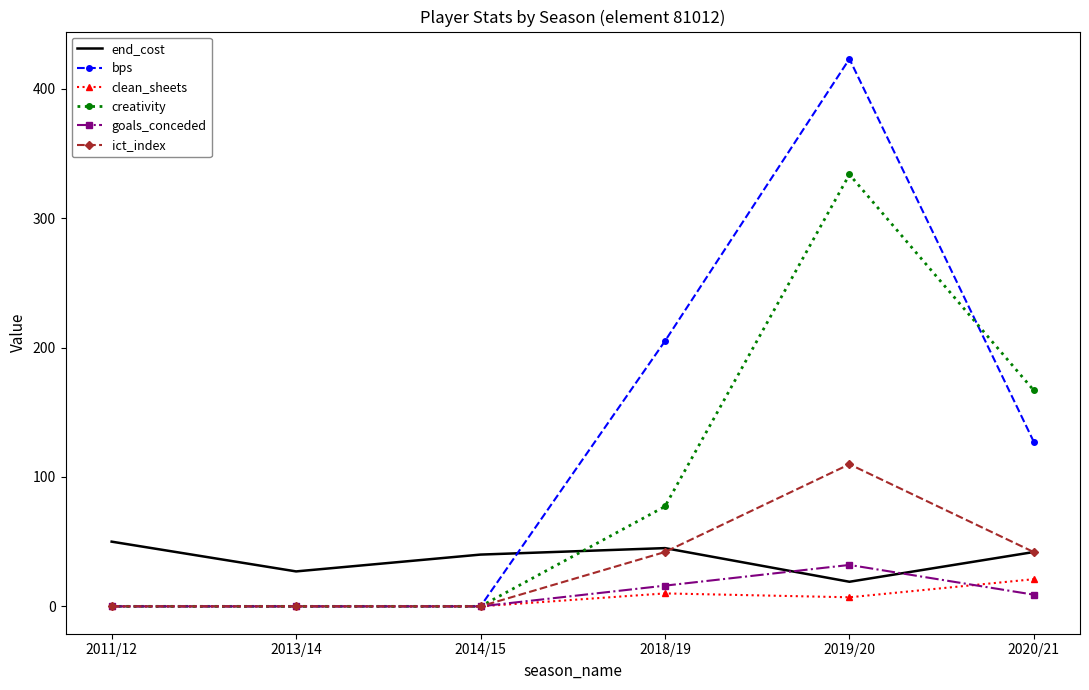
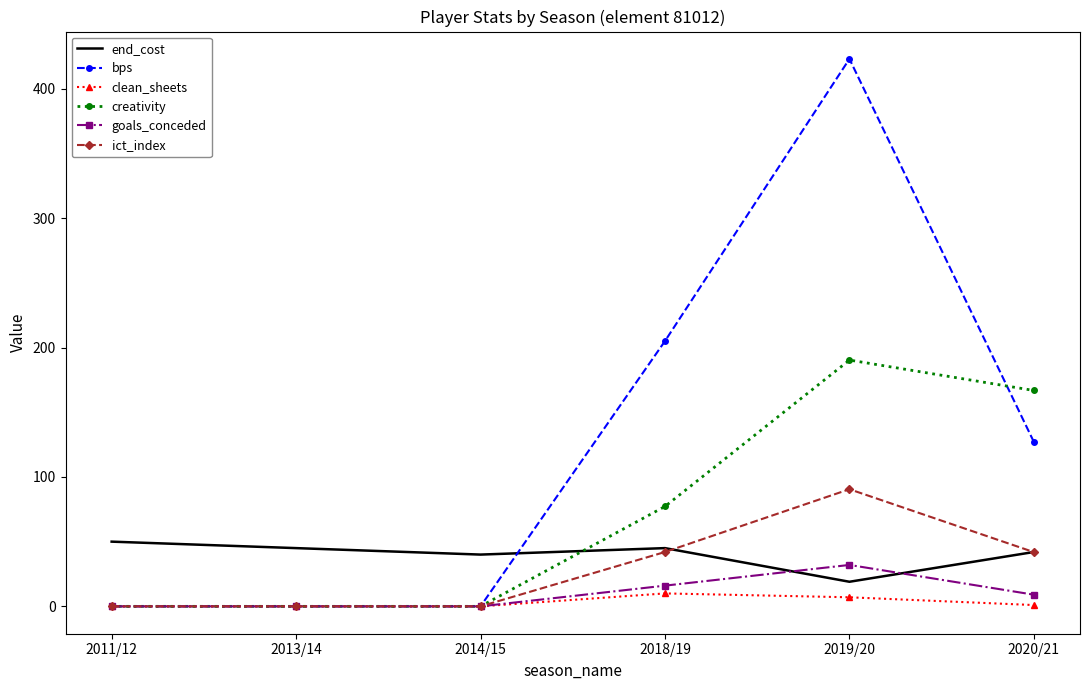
end_cost, 2013/14: 27 -> 45
creativity, 2019/20: 334 -> 190
ict_index, 2019/20: 110 -> 91
clean_sheets, 2020/21: 21 -> 1
